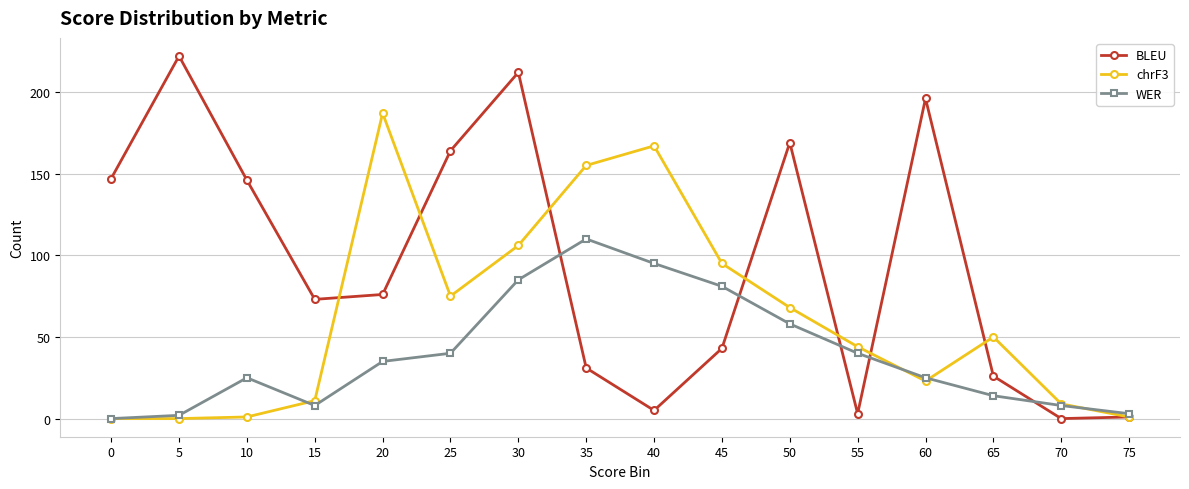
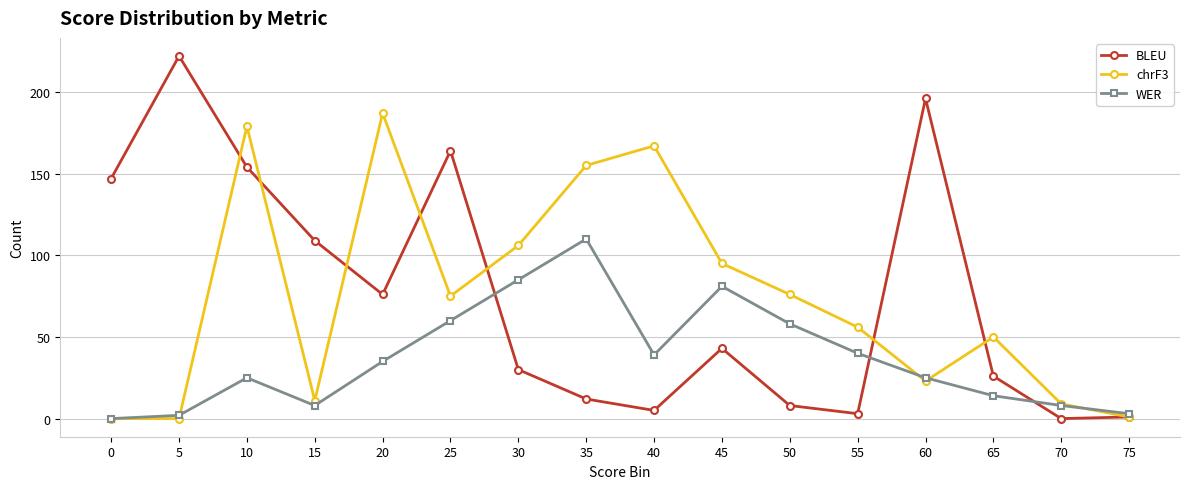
BLEU, 10: 146 -> 154
chrF3, 10: 1 -> 179
BLEU, 15: 73 -> 109
WER, 25: 40 -> 60
BLEU, 30: 212 -> 30
BLEU, 35: 31 -> 12
WER, 40: 95 -> 39
BLEU, 50: 169 -> 8
chrF3, 50: 68 -> 76
chrF3, 55: 44 -> 56
